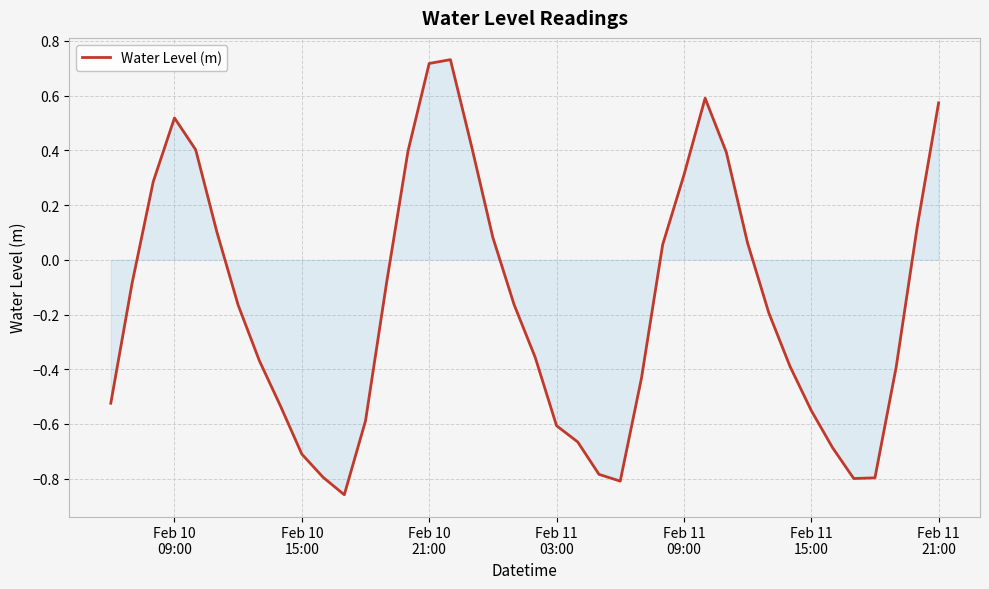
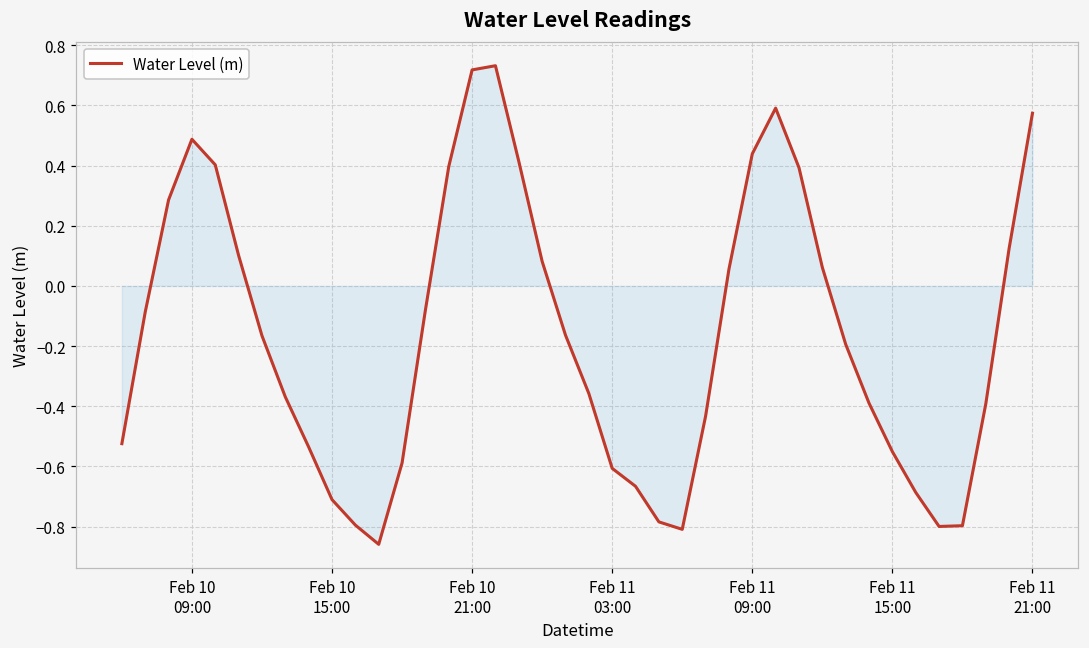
Water Level (m), Feb 10 09:00: 0.52 -> 0.49
Water Level (m), Feb 11 09:00: 0.31 -> 0.44
